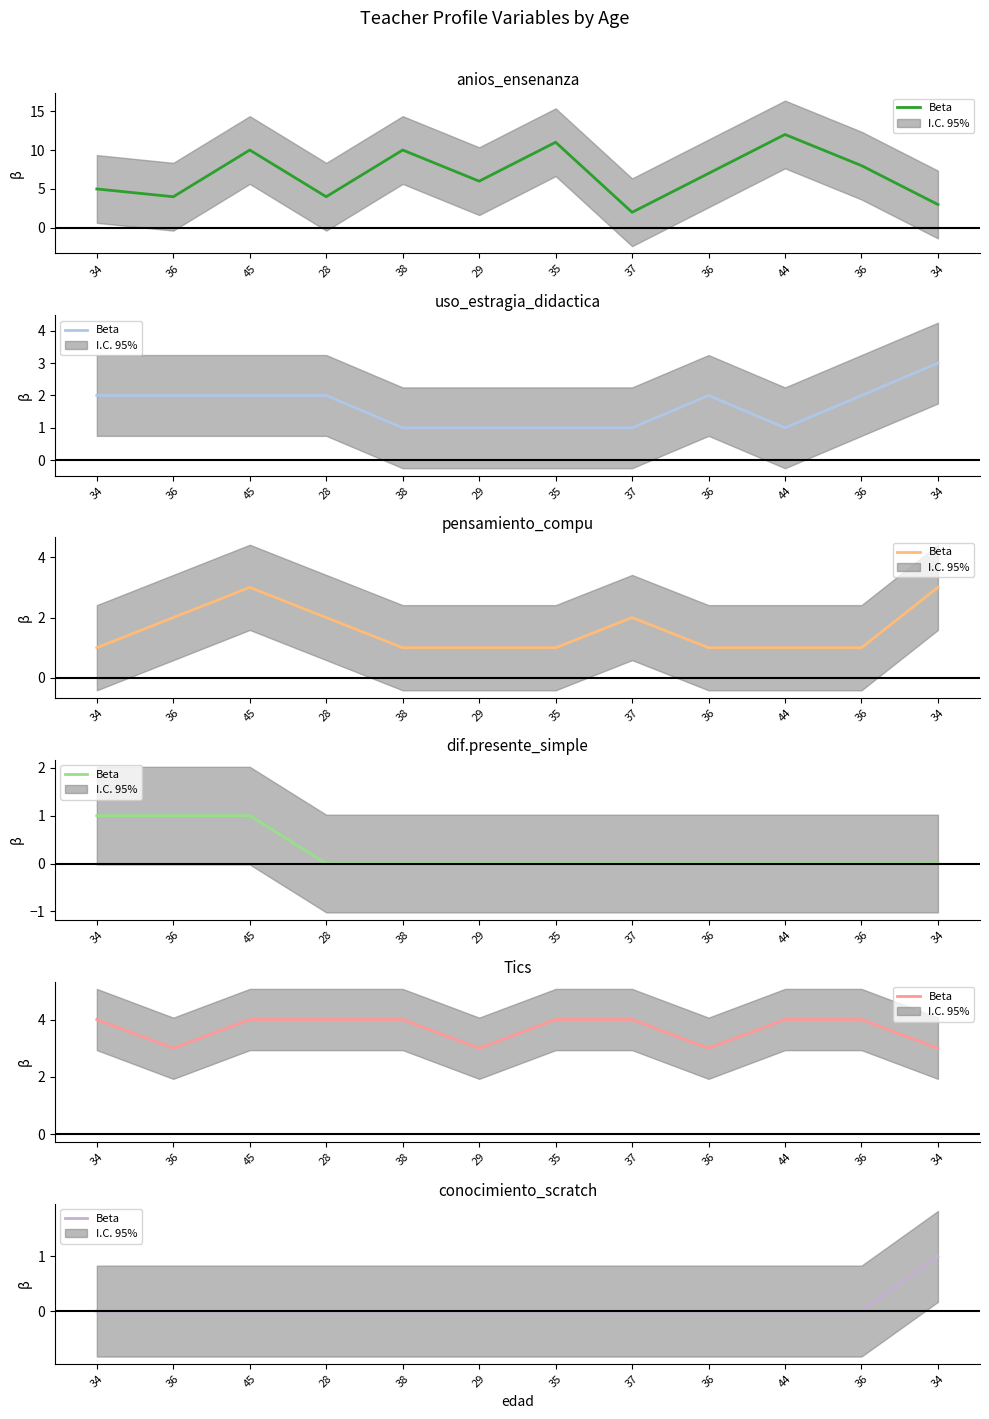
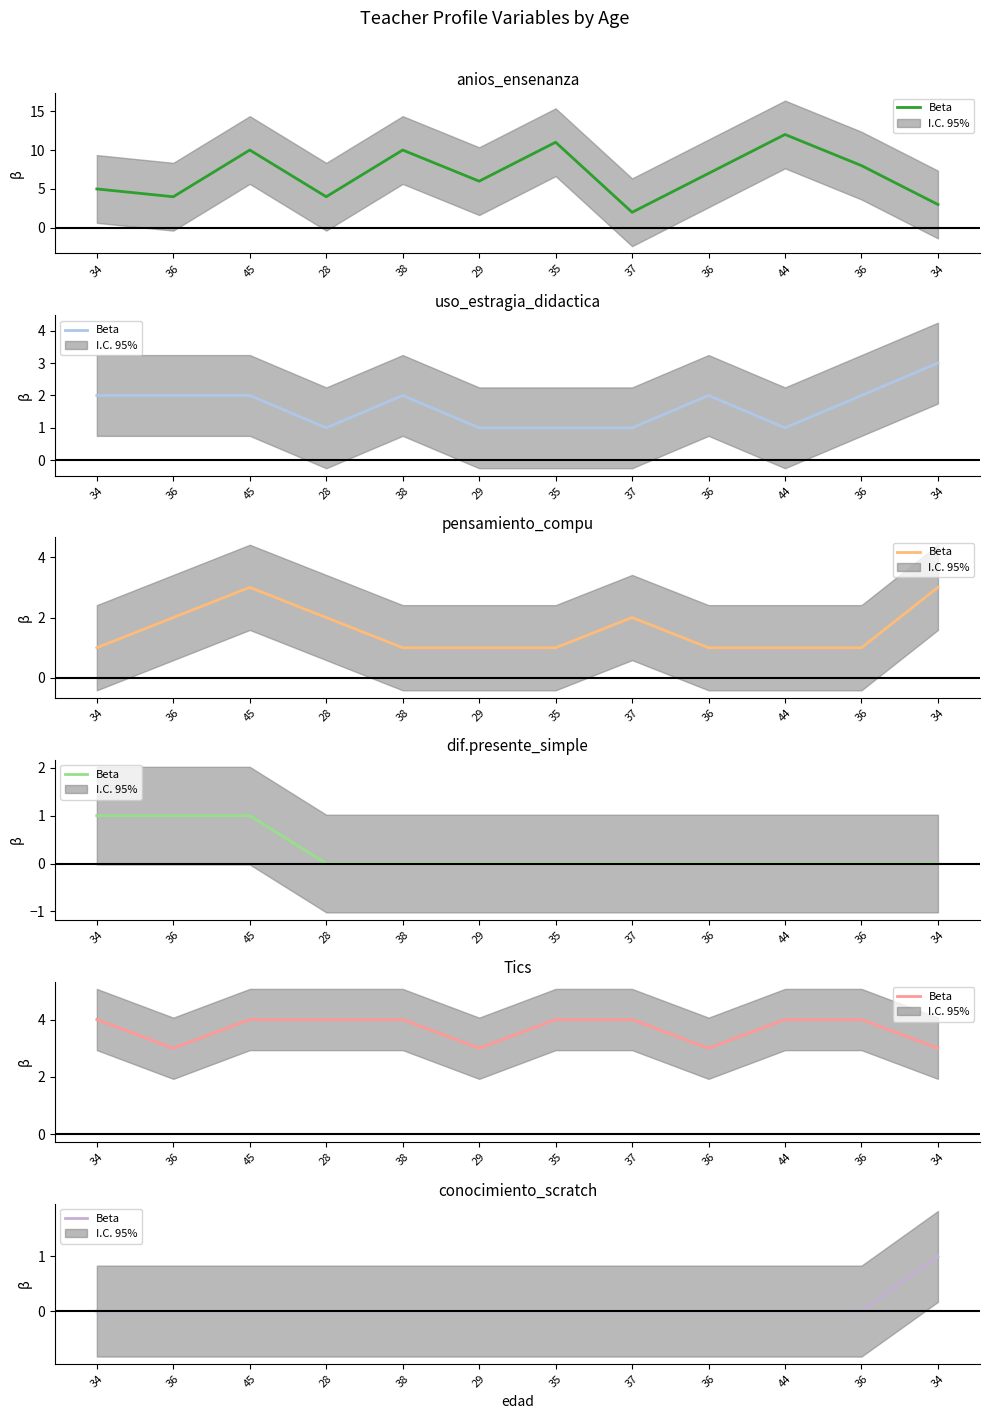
uso_estragia_didactica, Beta, 28: 2 -> 1
uso_estragia_didactica, Beta, 38: 1 -> 2
